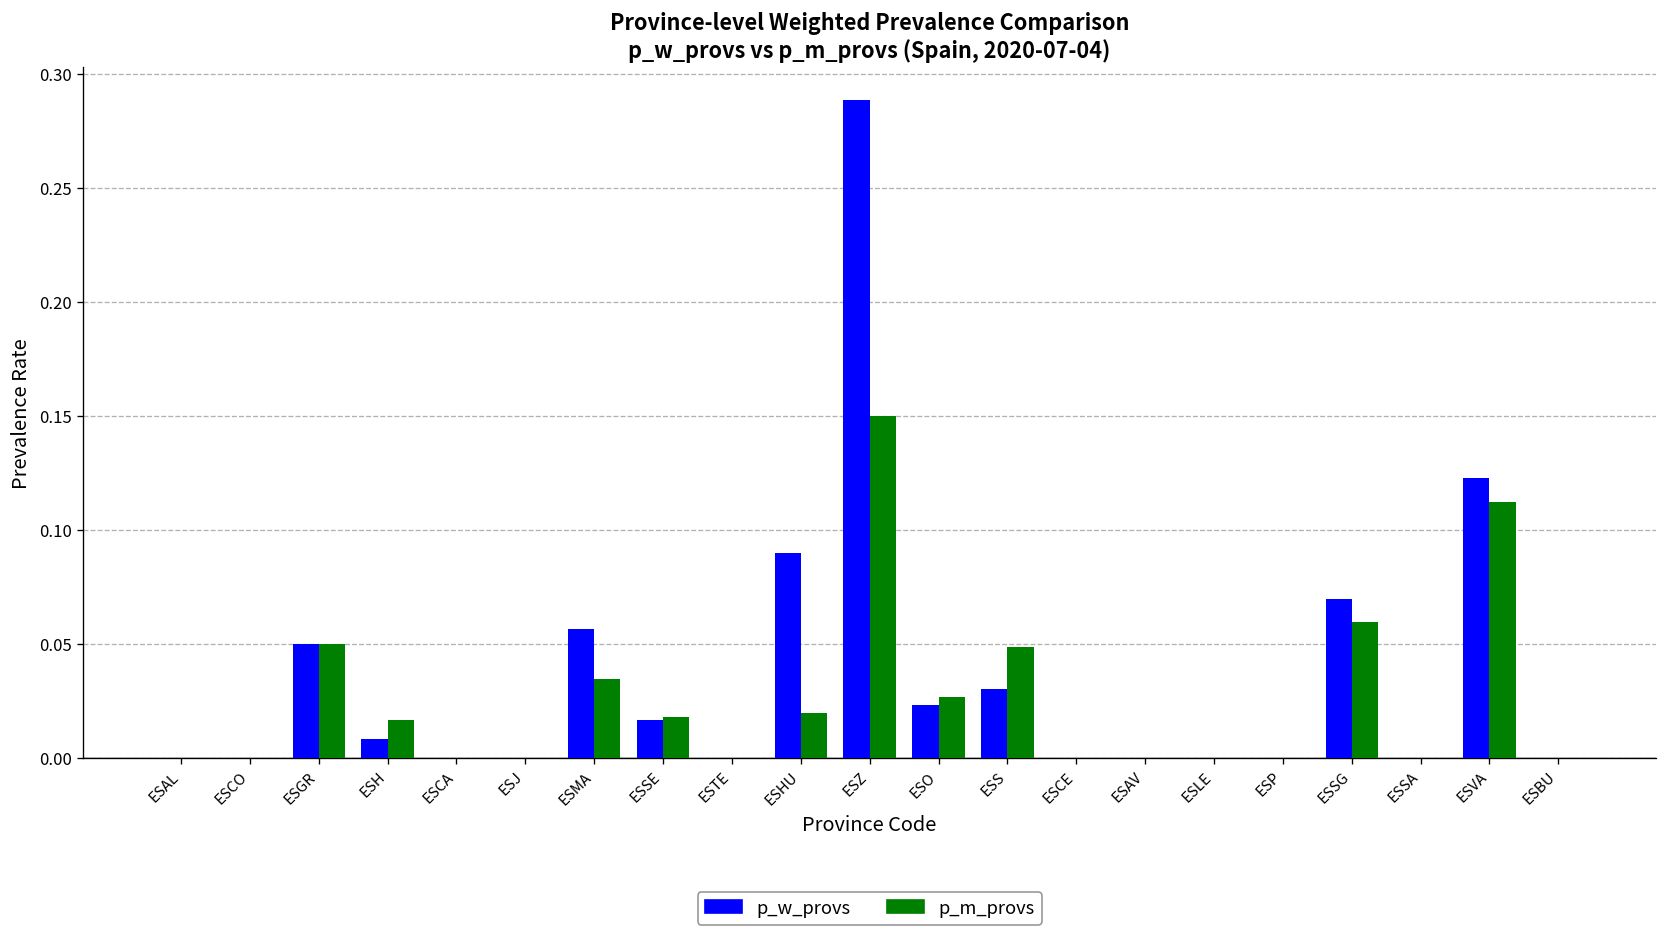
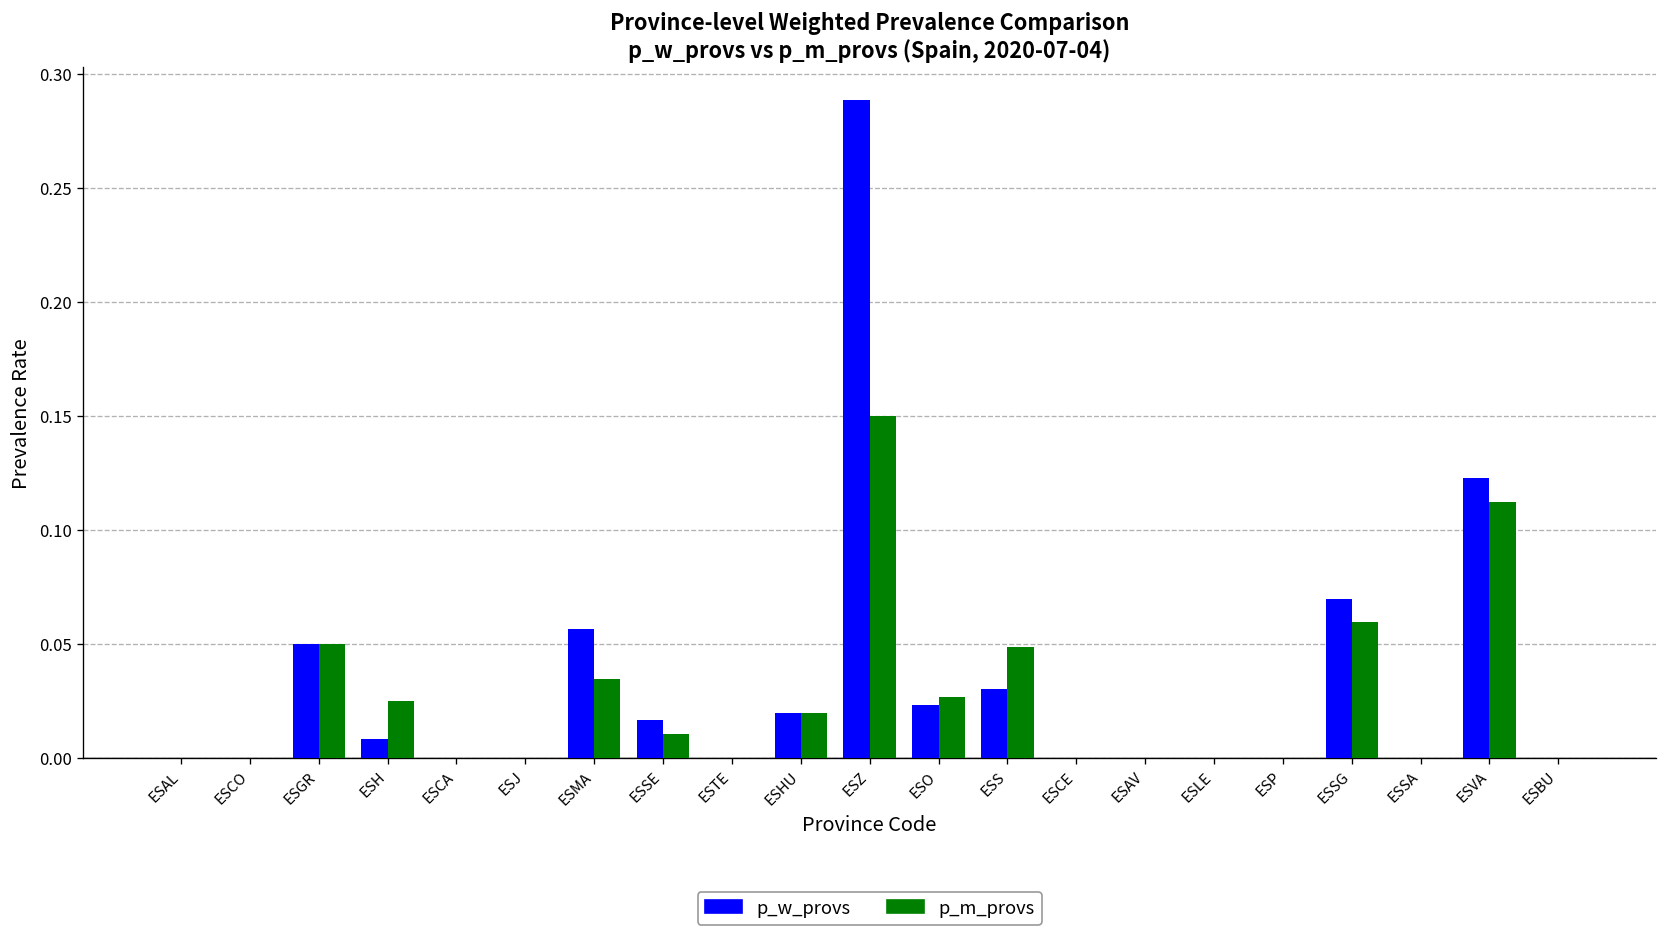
p_m_provs, ESH: 0.017 -> 0.025
p_m_provs, ESSE: 0.018 -> 0.011
p_w_provs, ESHU: 0.09 -> 0.02
